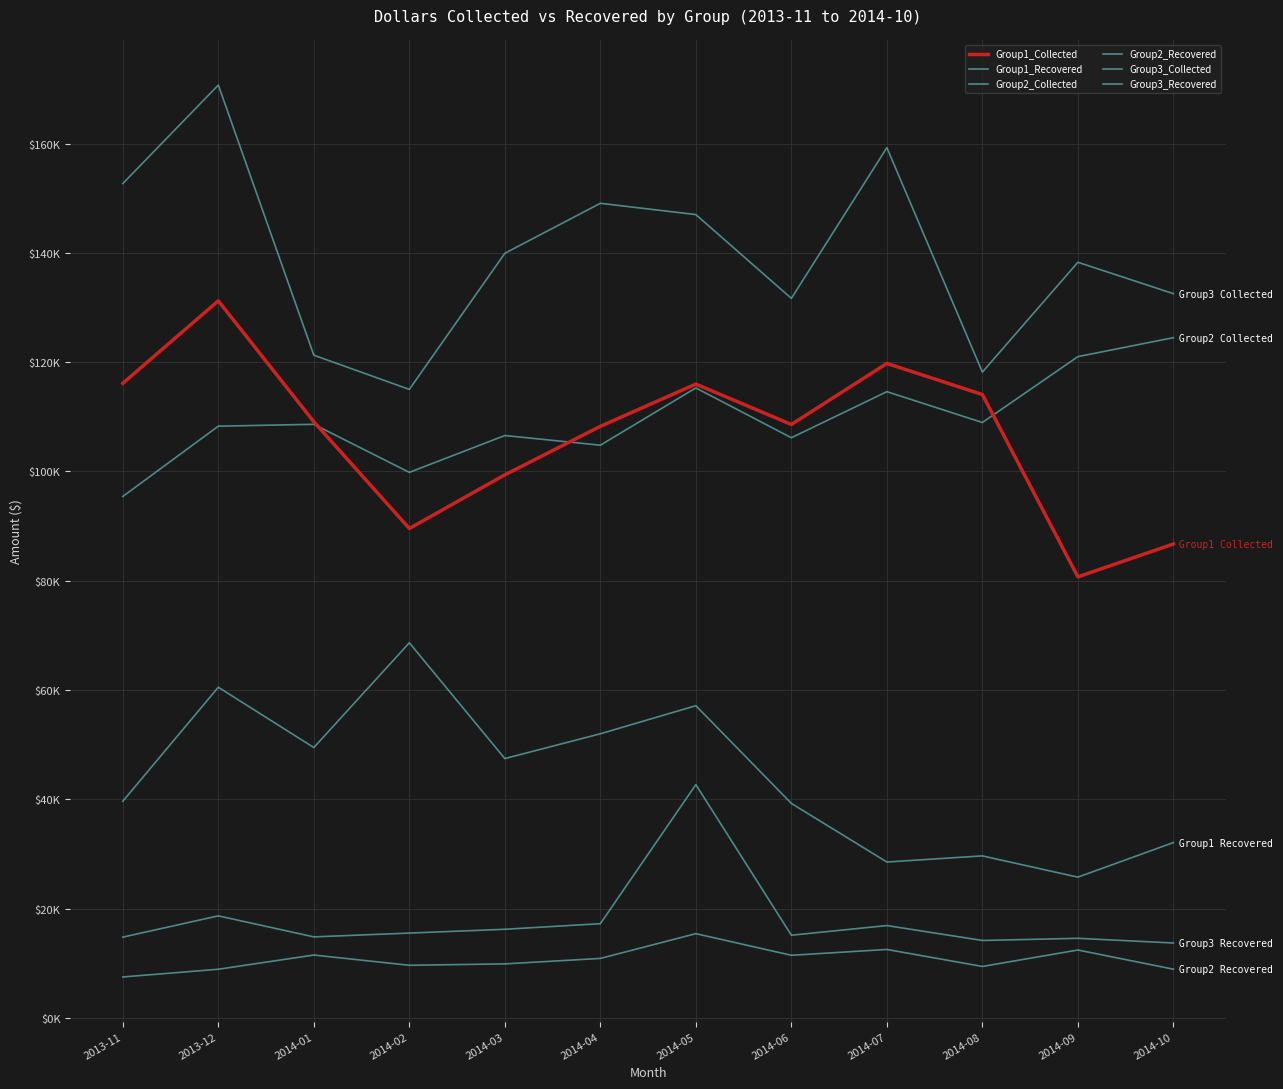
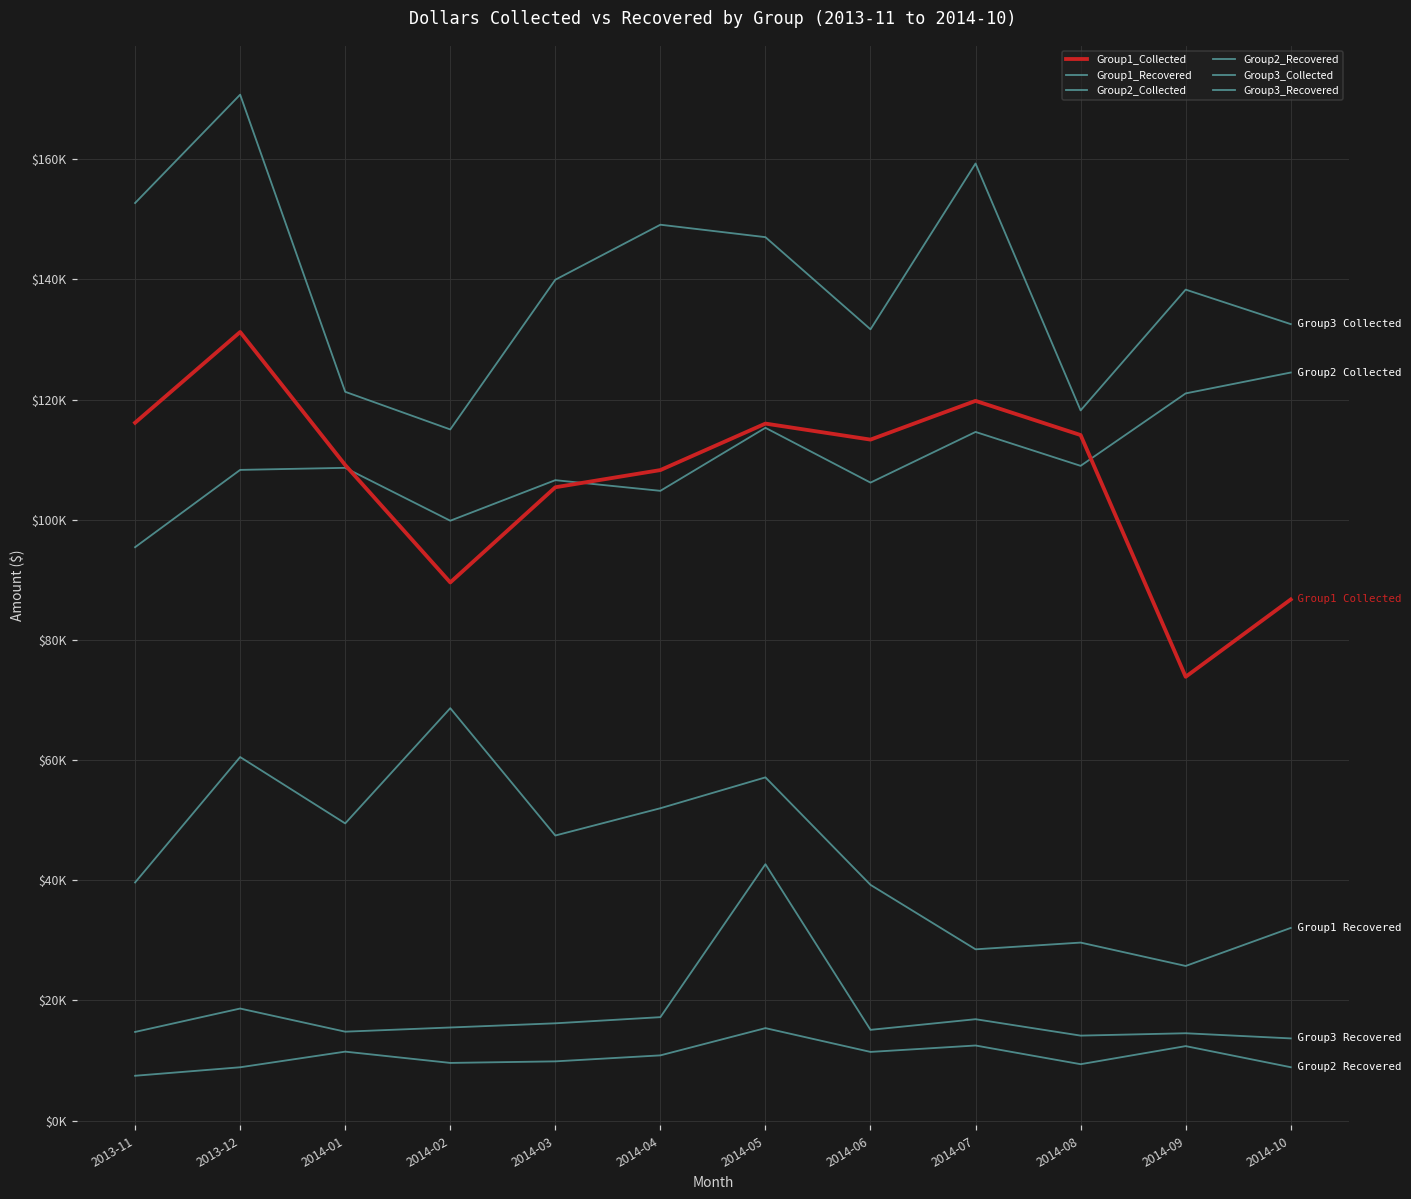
Group1_Collected, 2014-03: $99000 -> $105000
Group1_Collected, 2014-06: $109000 -> $113000
Group1_Collected, 2014-09: $81000 -> $74000
